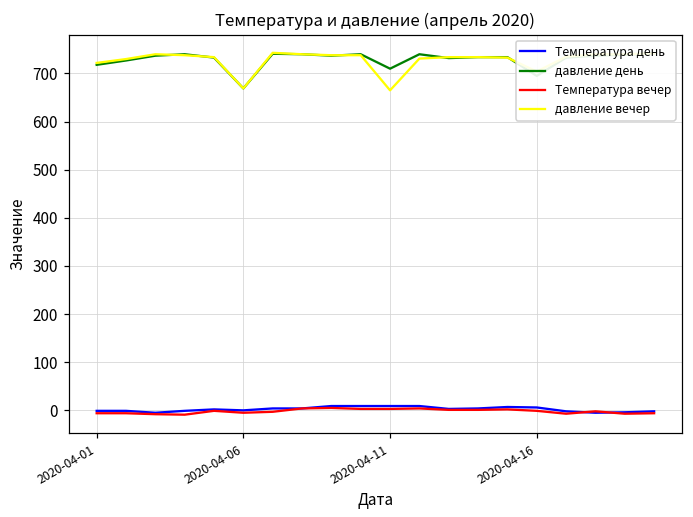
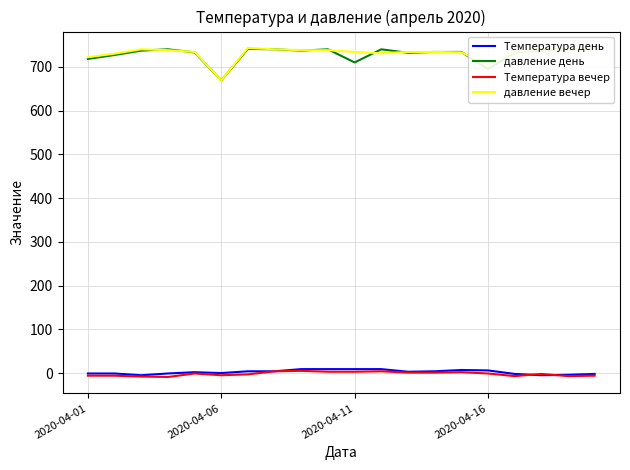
давление вечер, 2020-04-11: 670 -> 730
